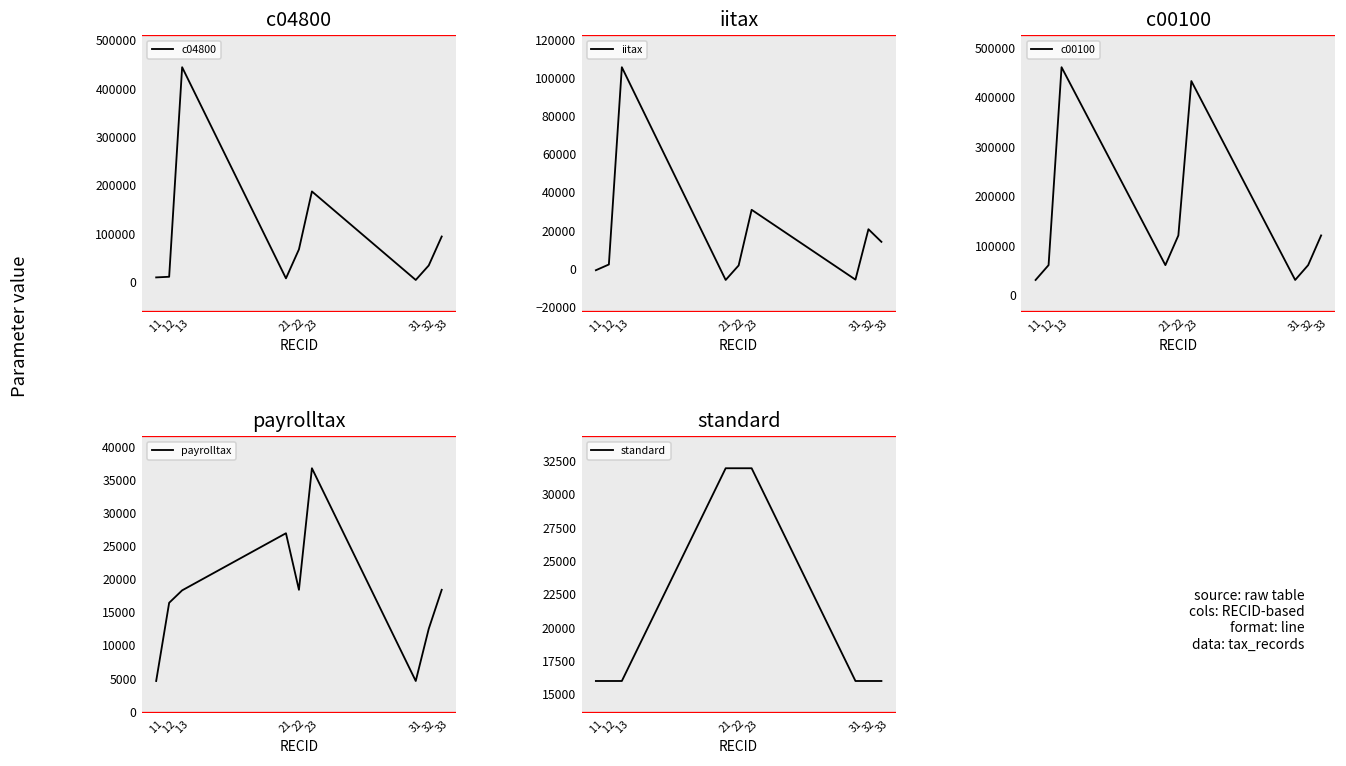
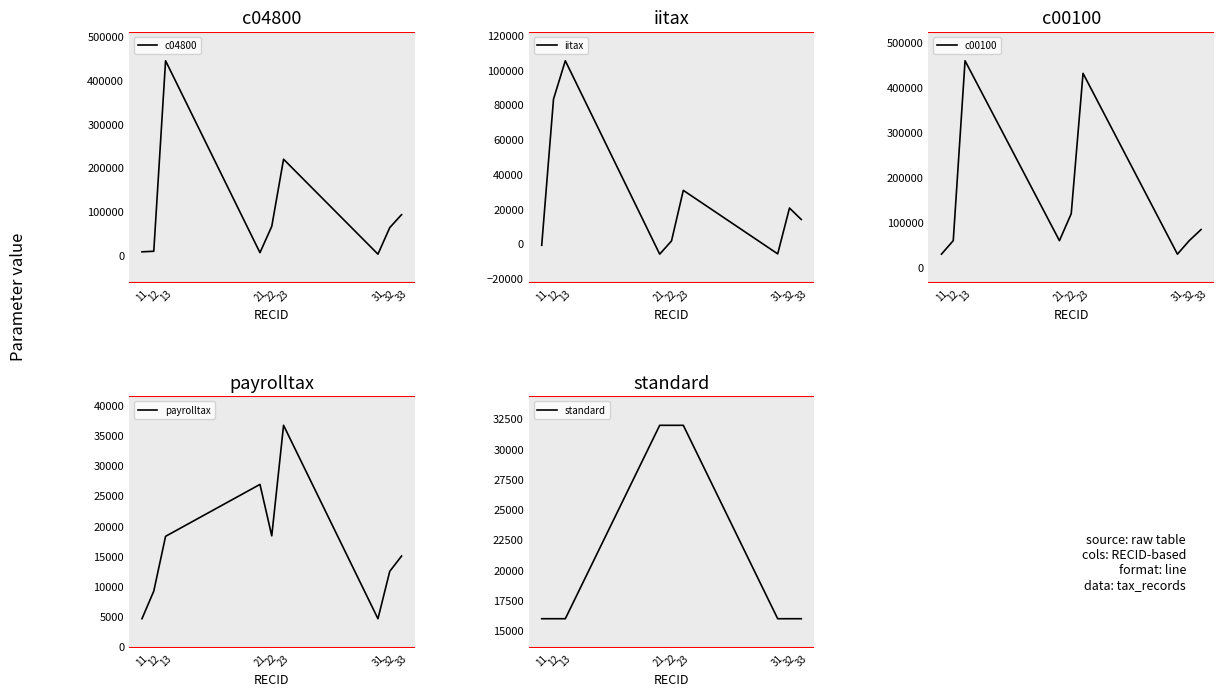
c04800, 23: 190000 -> 220000
c04800, 32: 30000 -> 60000
iitax, 12: 2000 -> 83000
c00100, 33: 120000 -> 80000
payrolltax, 12: 16000 -> 9000
payrolltax, 33: 18000 -> 15000
